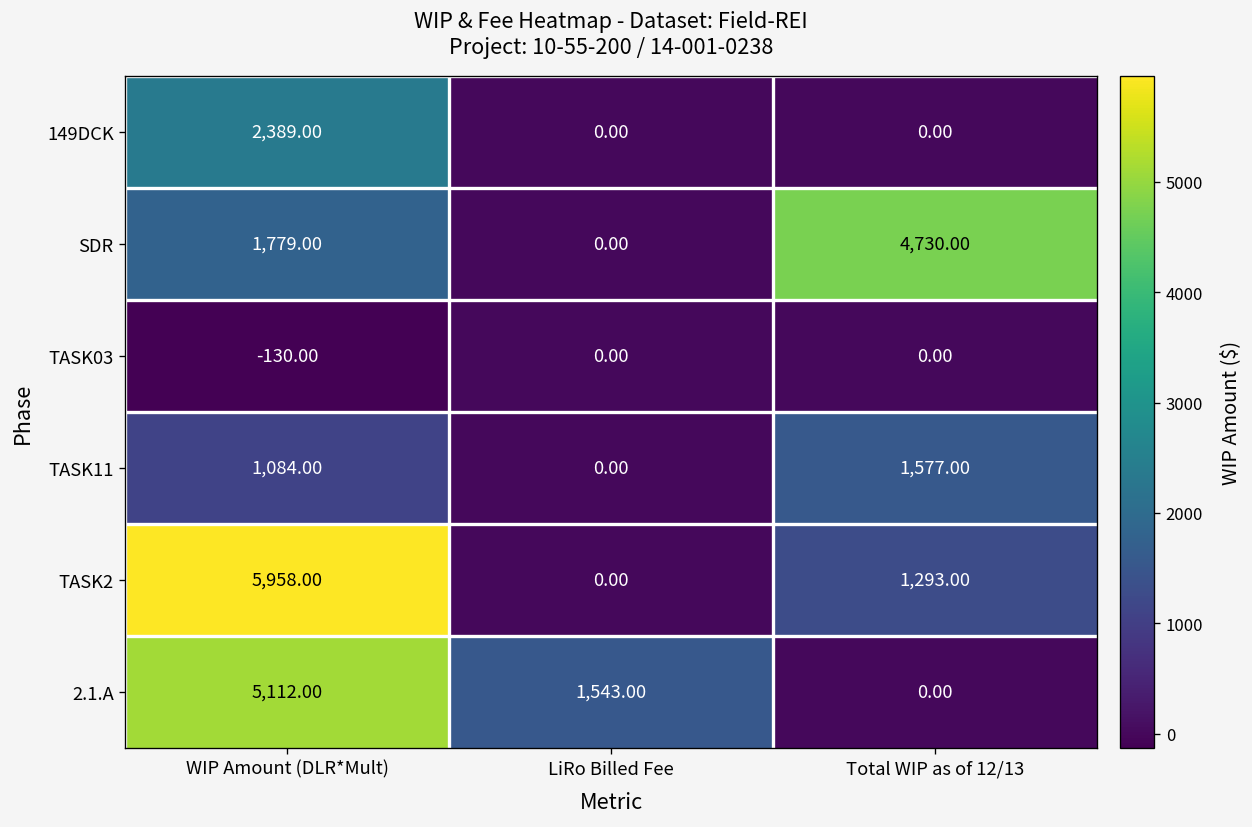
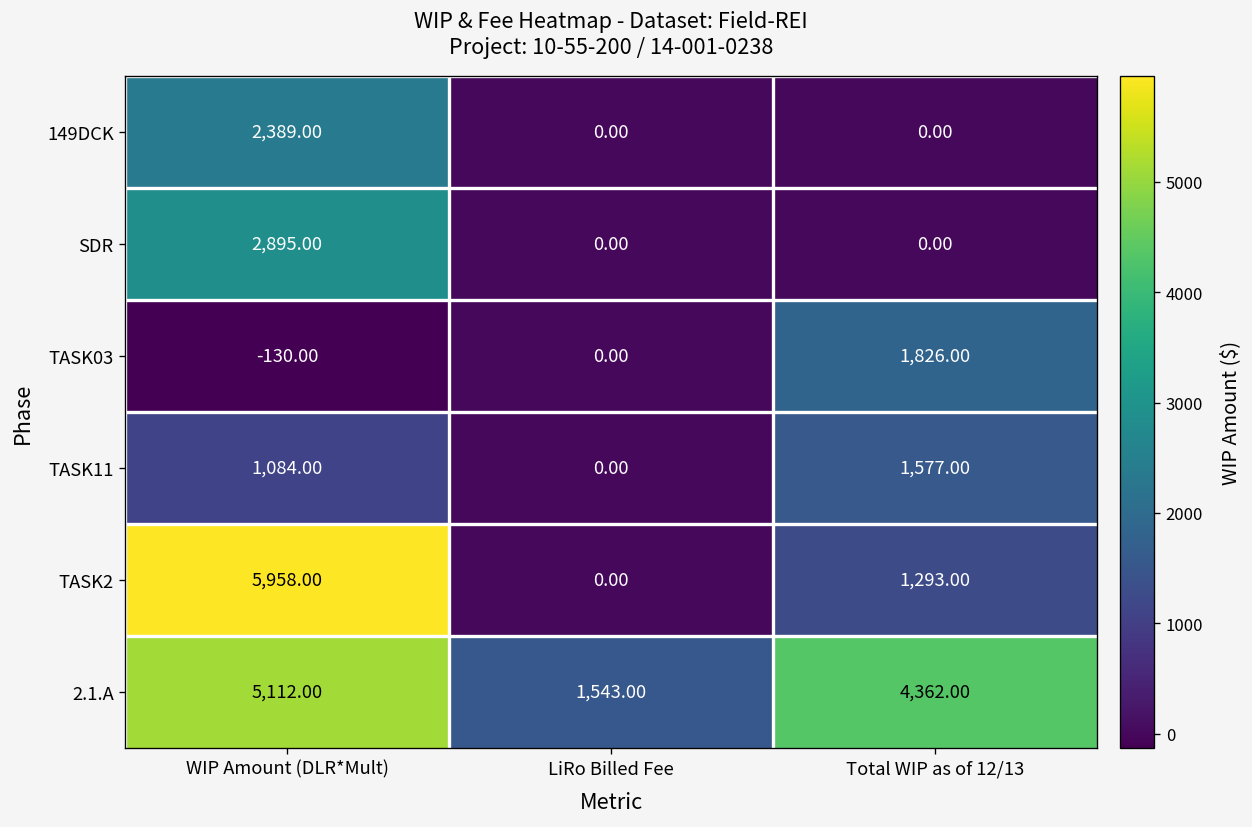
SDR, WIP Amount (DLR*Mult): 1,779.00 -> 2,895.00
SDR, Total WIP as of 12/13: 4,730.00 -> 0.00
TASK03, Total WIP as of 12/13: 0.00 -> 1,826.00
2.1.A, Total WIP as of 12/13: 0.00 -> 4,362.00
